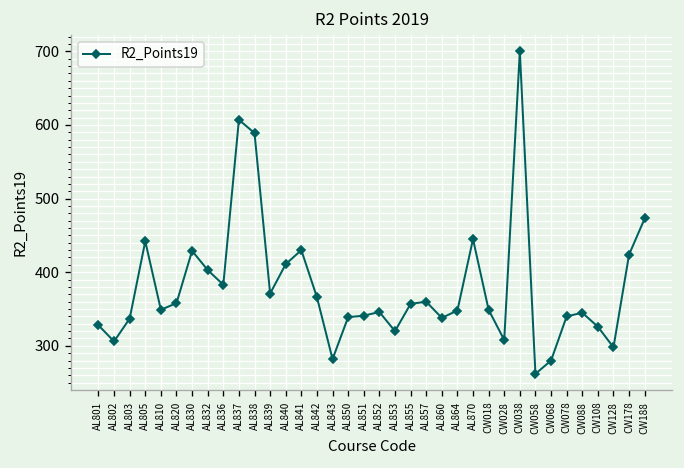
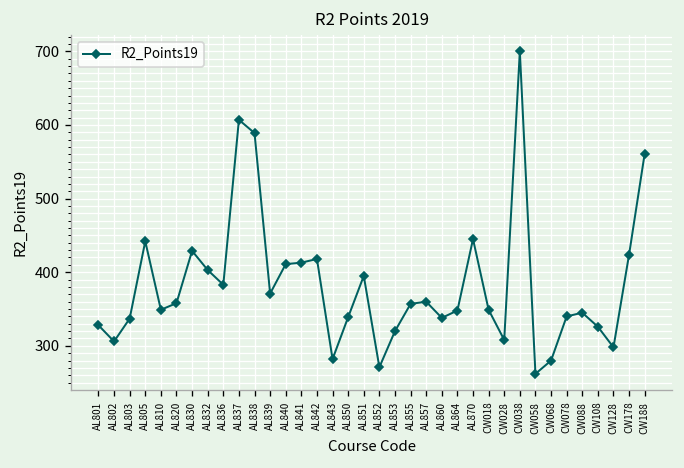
AL841: 430 -> 410
AL842: 370 -> 420
AL851: 340 -> 400
AL852: 350 -> 270
CW188: 470 -> 560
